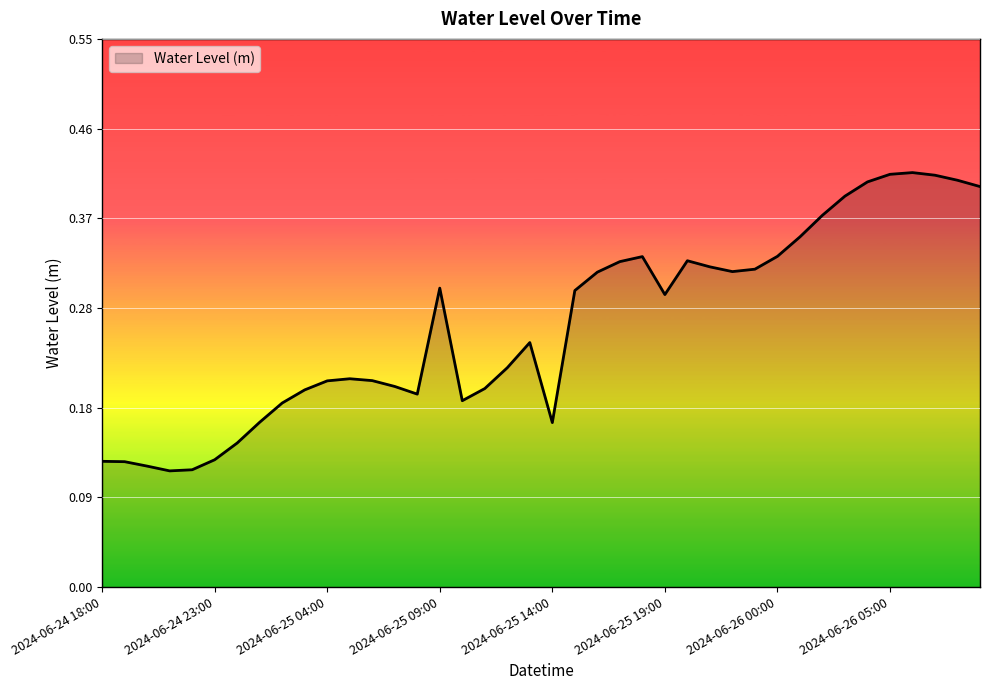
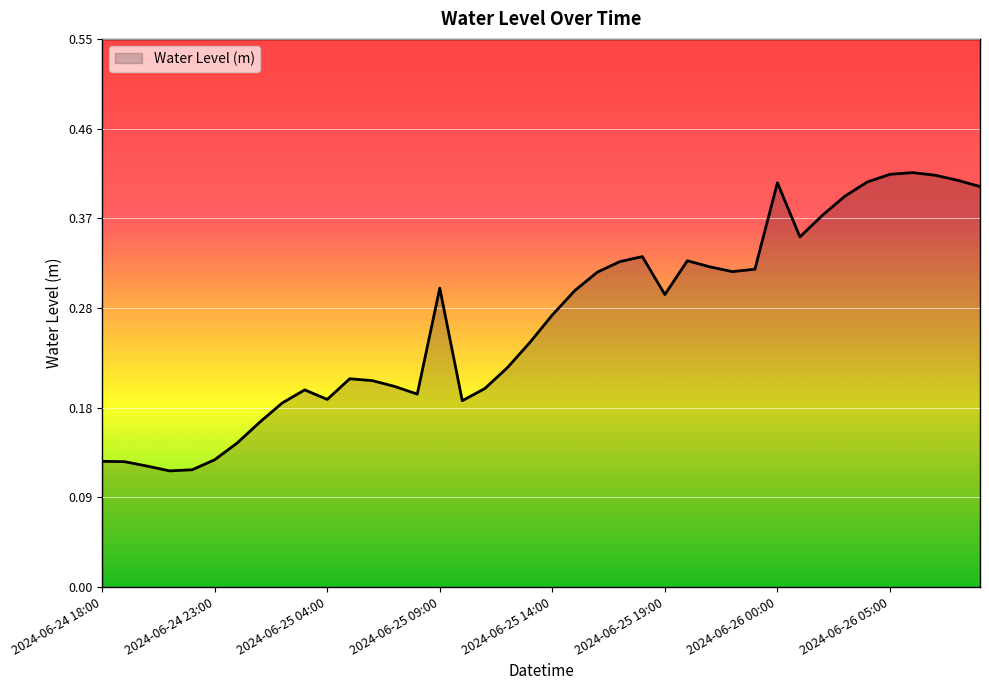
2024-06-25 04:00: 0.21 -> 0.19
2024-06-25 14:00: 0.16 -> 0.27
2024-06-26 00:00: 0.33 -> 0.41
